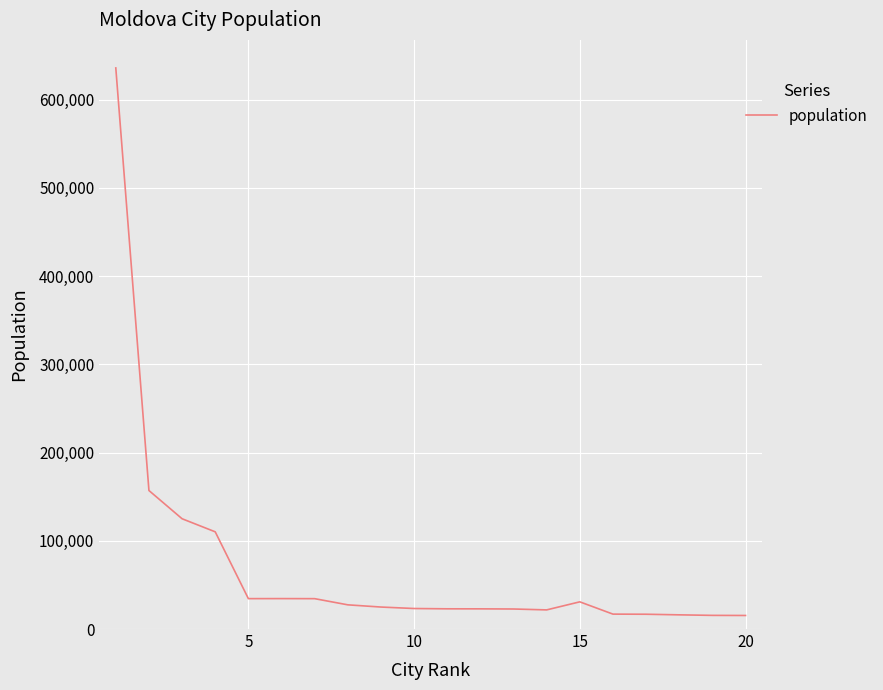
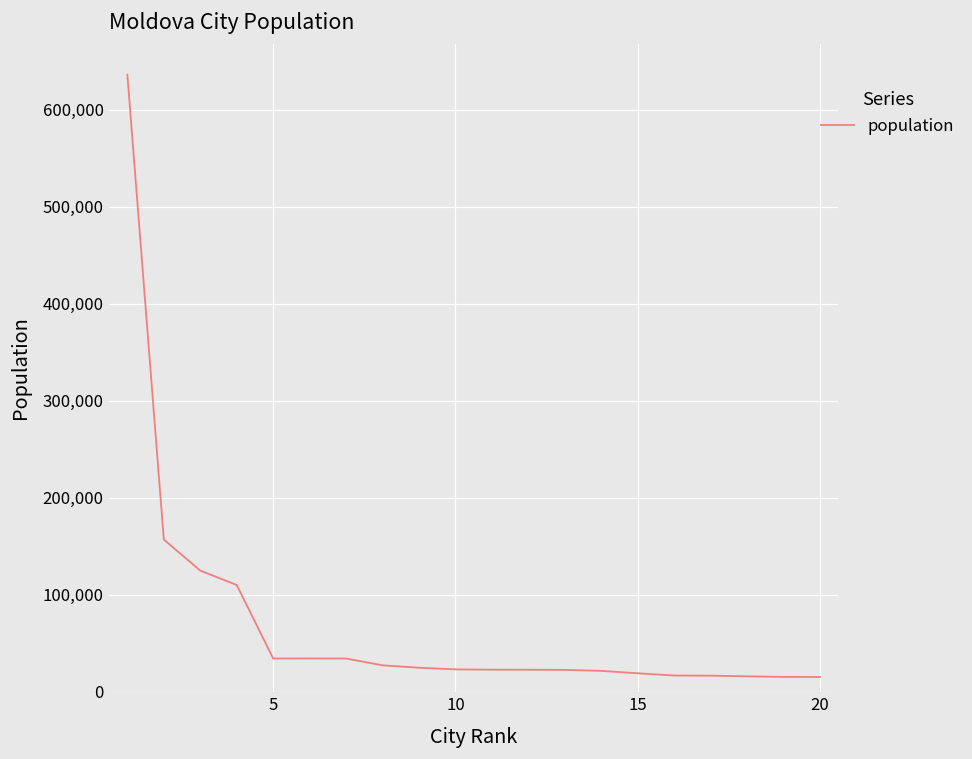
15: 30,000 -> 20,000
